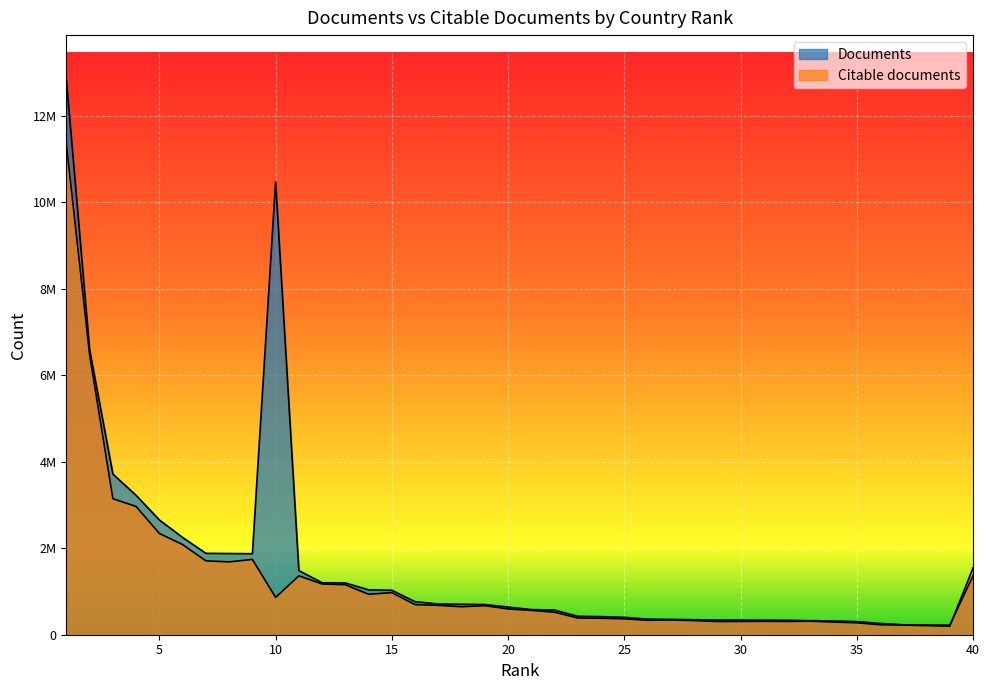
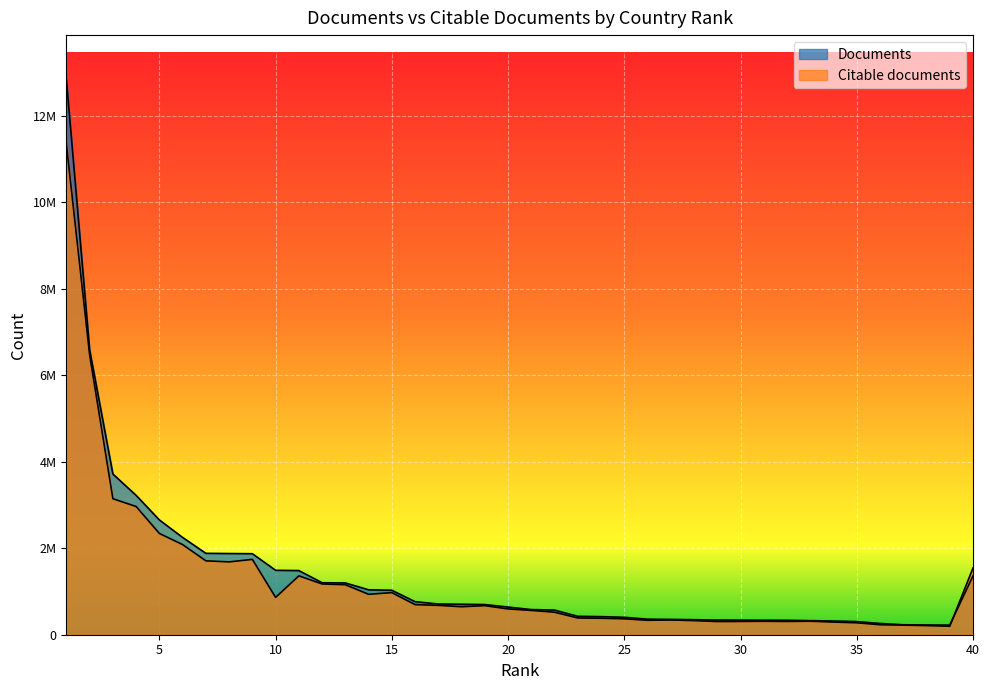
Documents, 10: 10500000 -> 1500000
